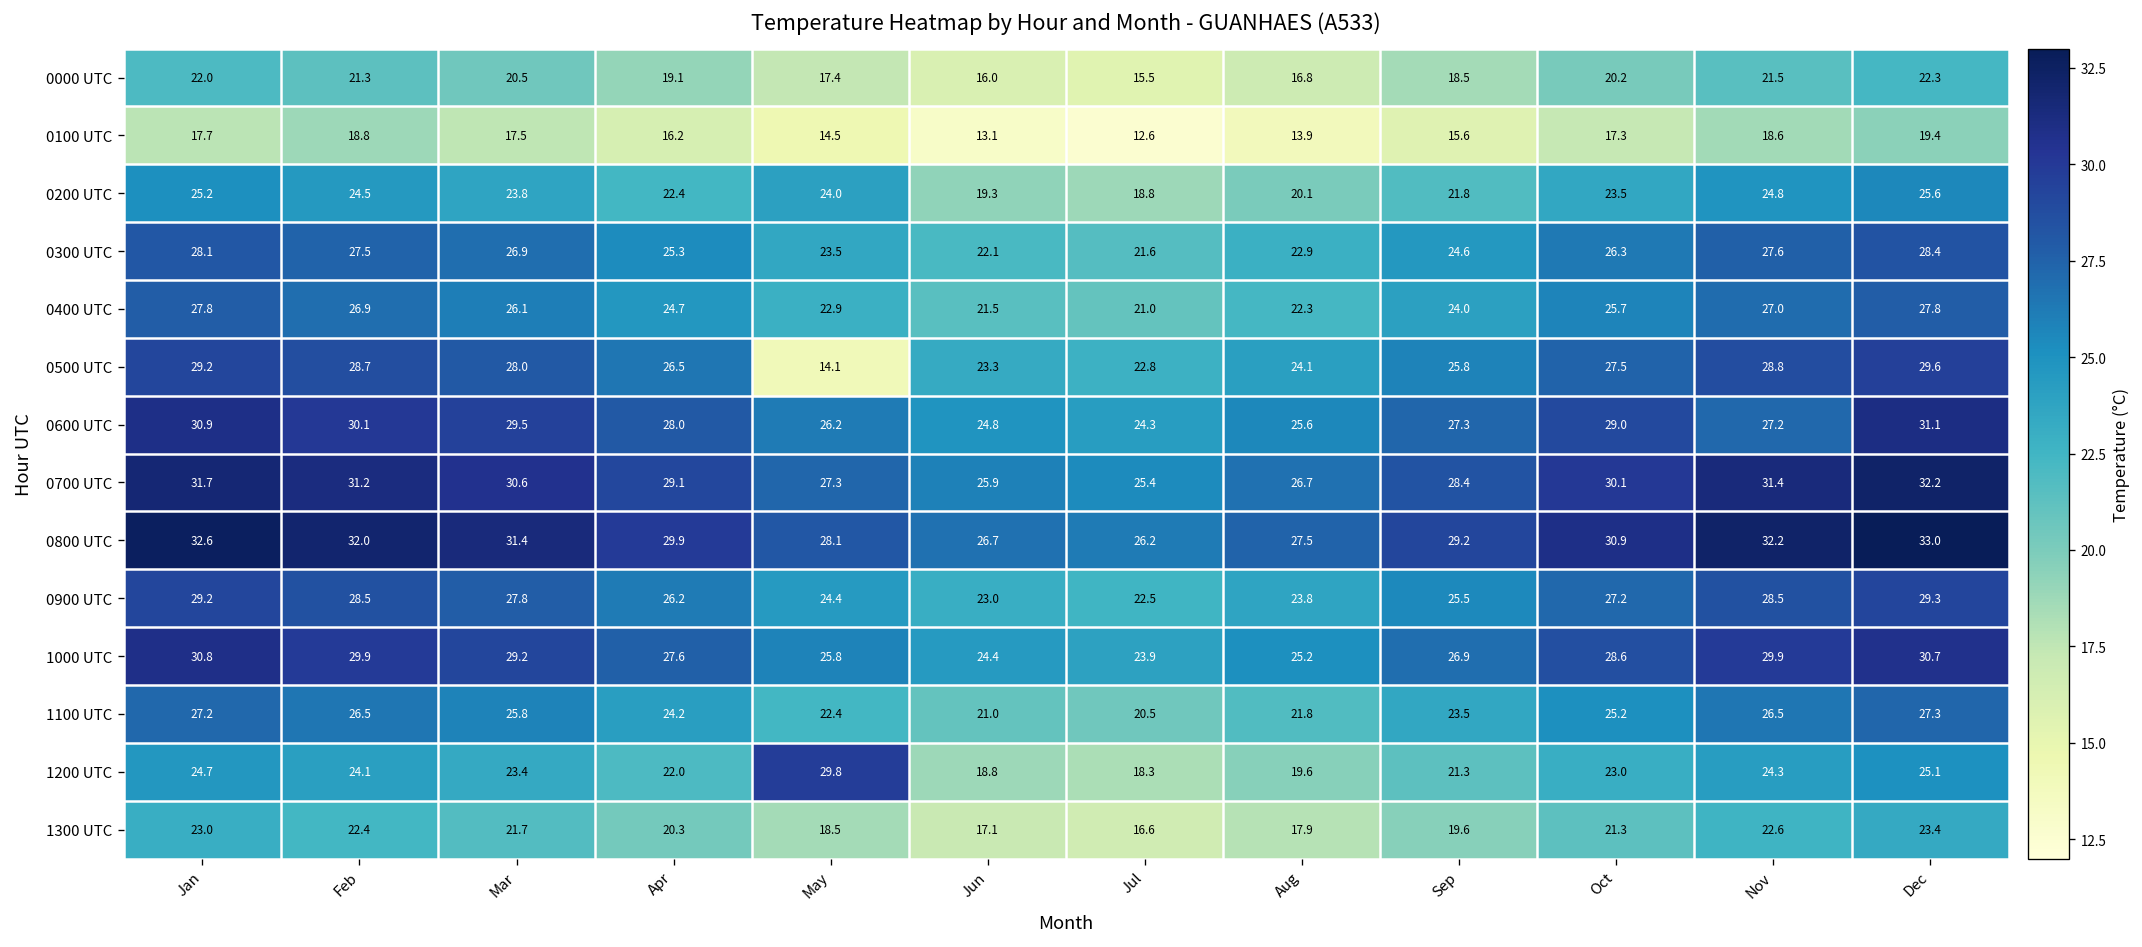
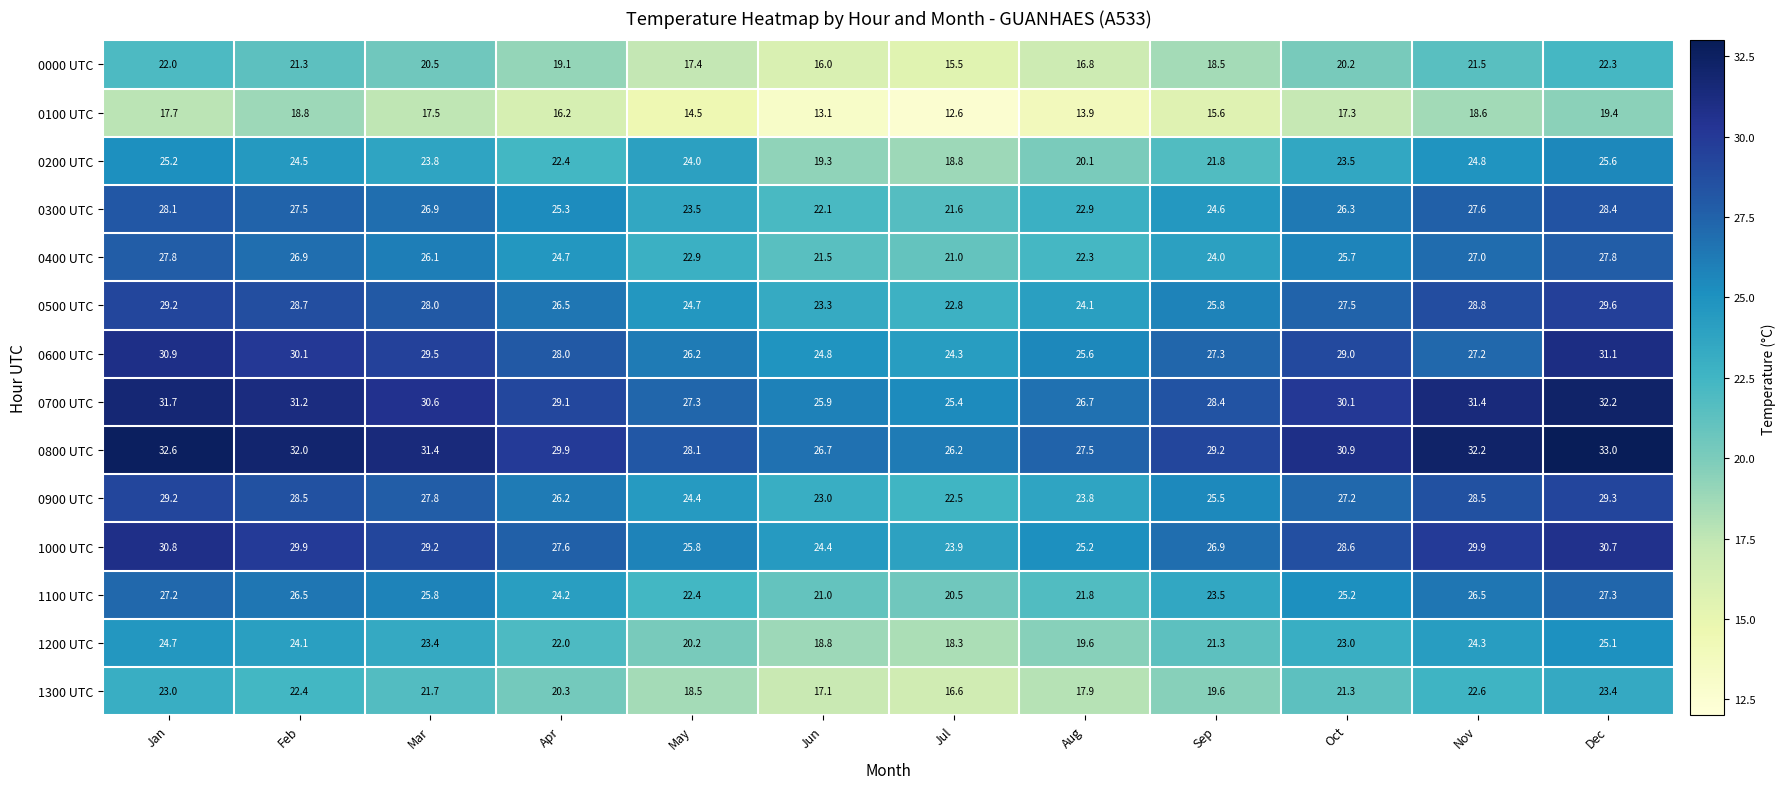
0500 UTC, May: 14.1 -> 24.7
1200 UTC, May: 29.8 -> 20.2
